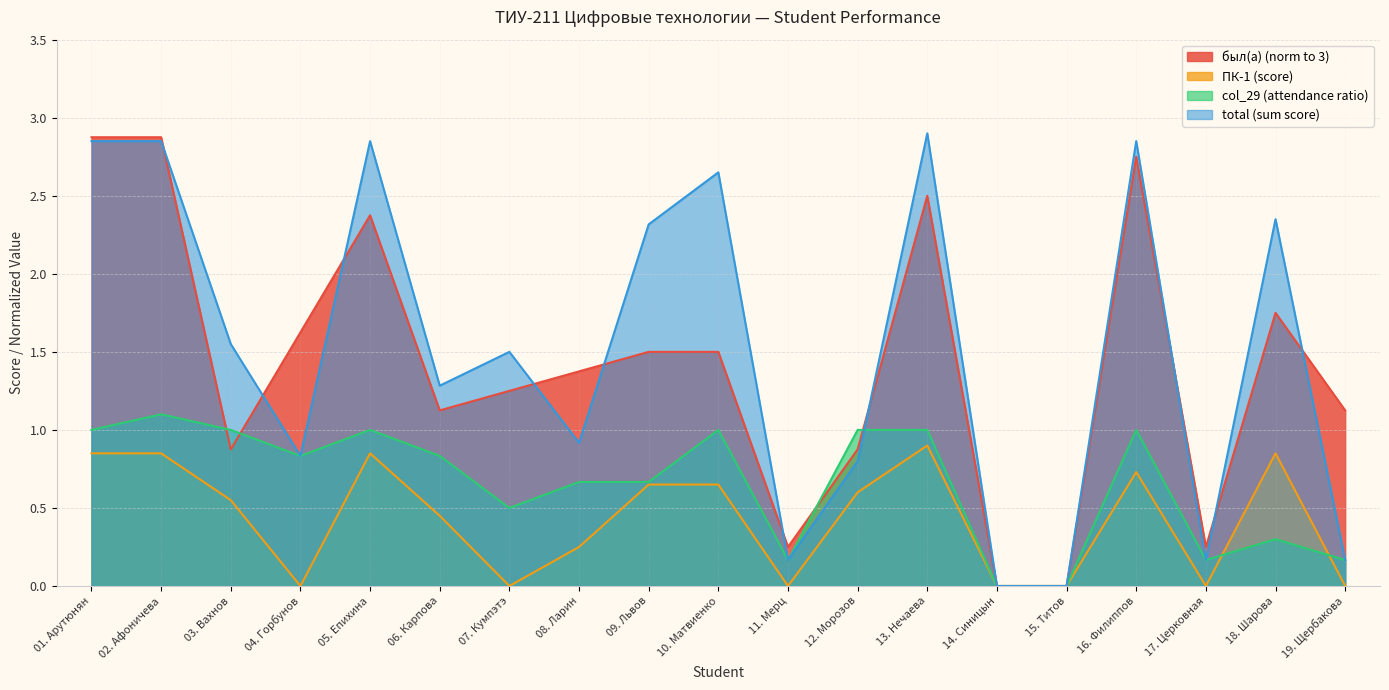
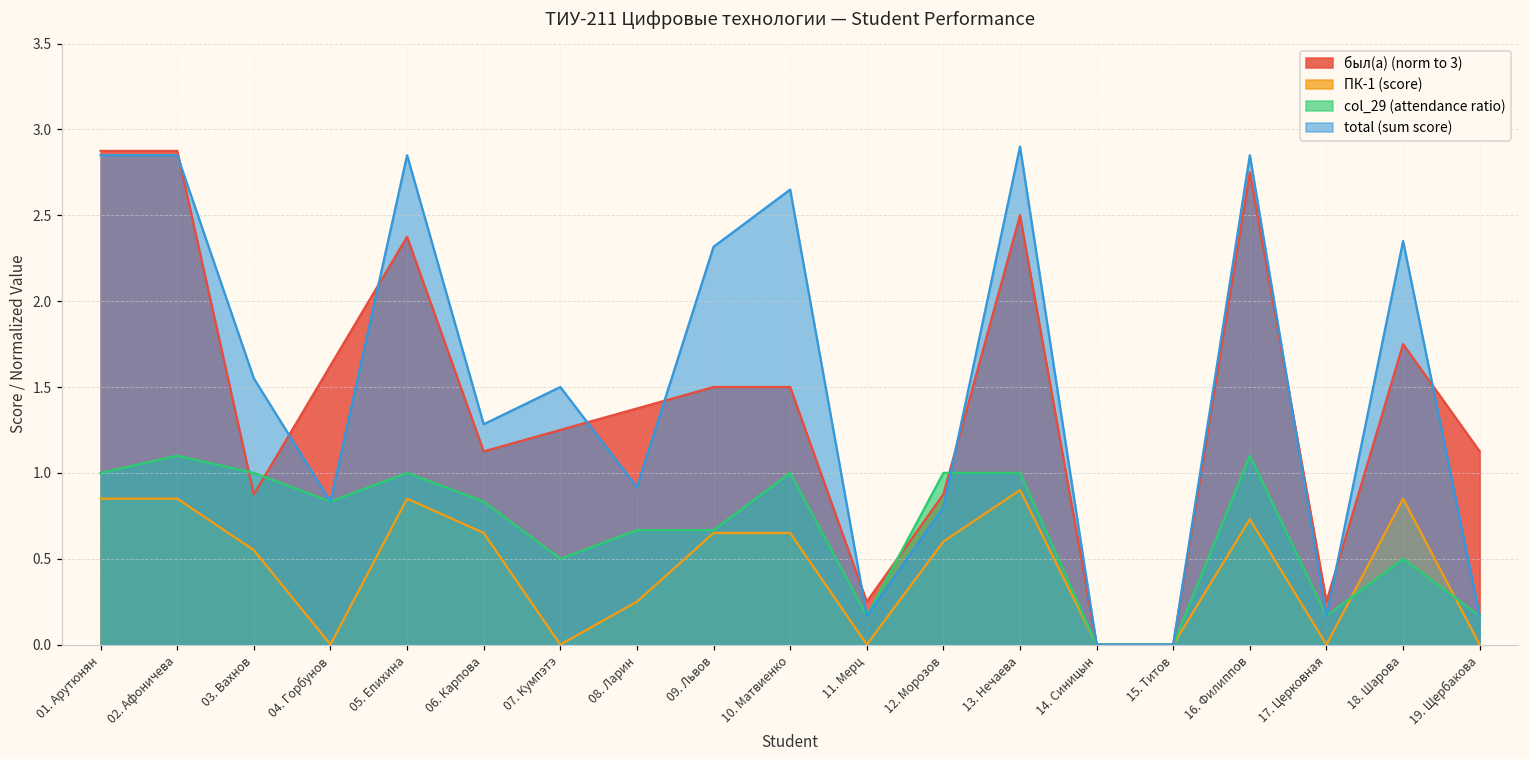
ПК-1 (score), 06. Карпова: 0.45 -> 0.65
col_29 (attendance ratio), 16. Филиппов: 1.0 -> 1.1
col_29 (attendance ratio), 18. Шарова: 0.3 -> 0.5
